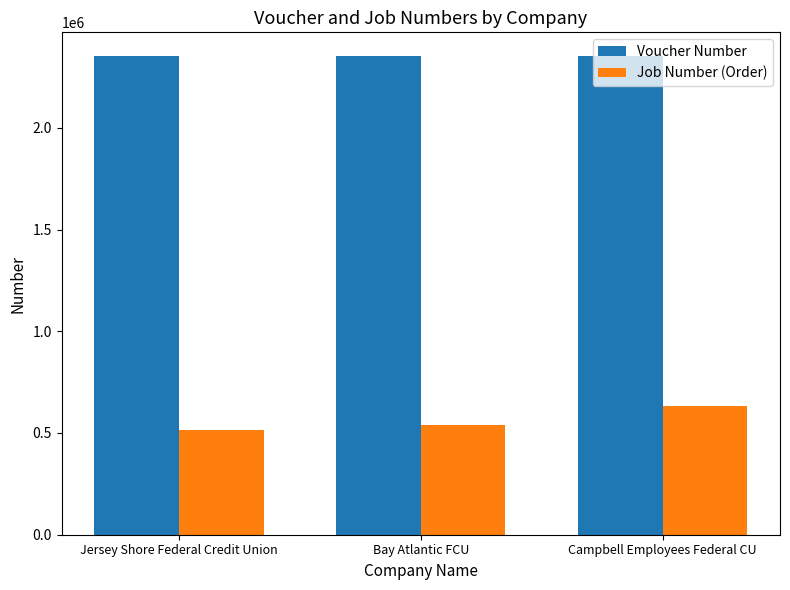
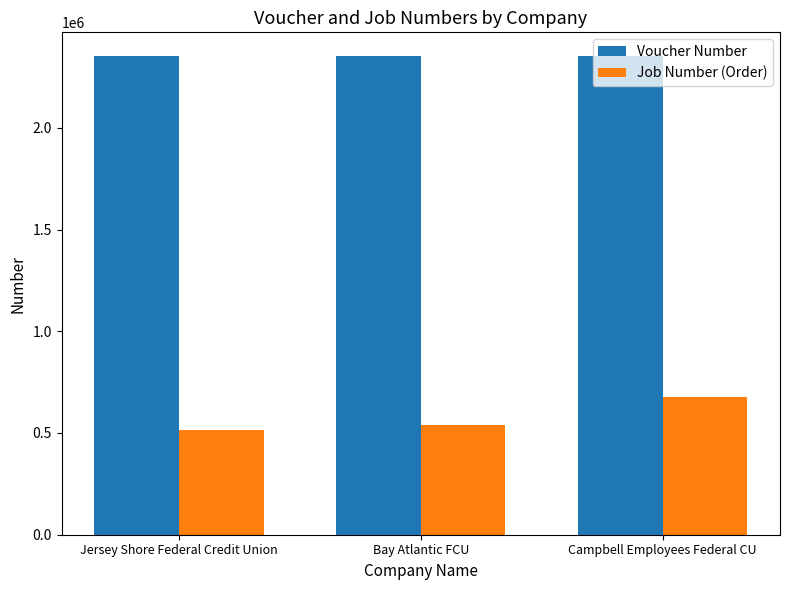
Job Number (Order), Campbell Employees Federal CU: 630000 -> 680000
